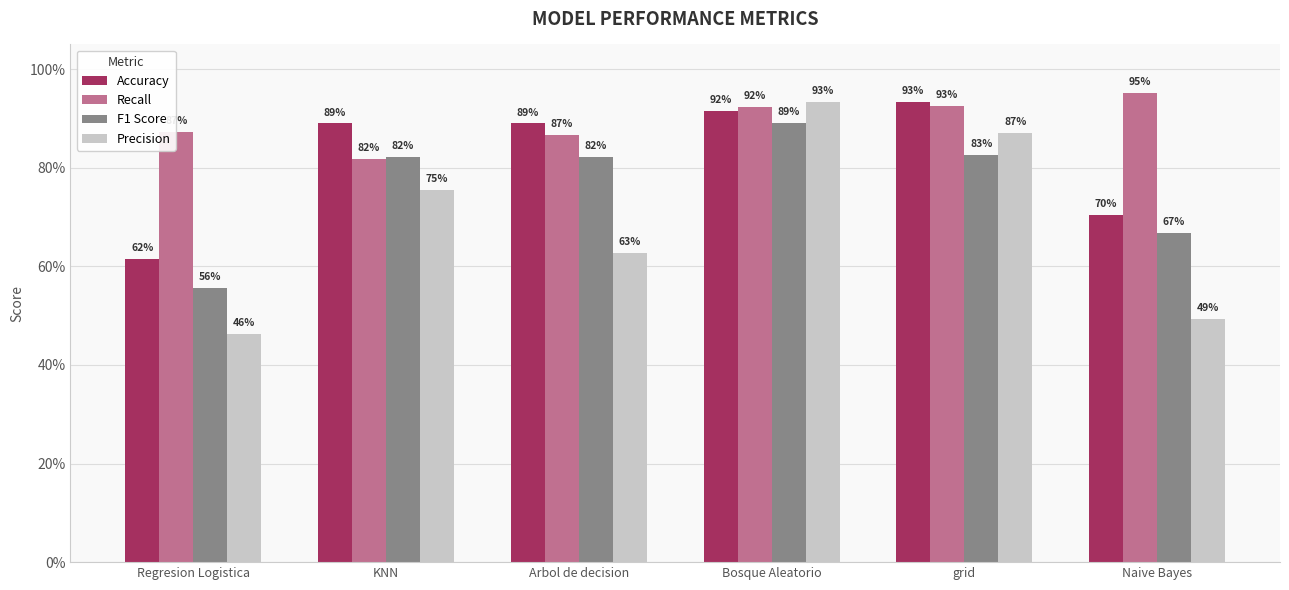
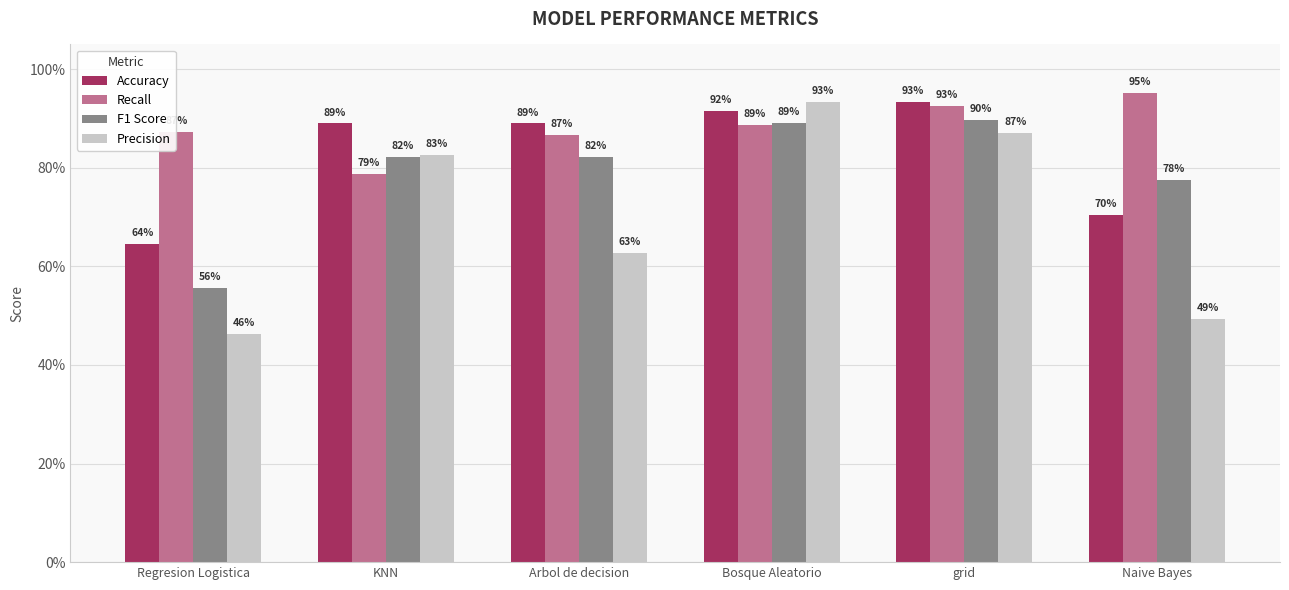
Accuracy, Regresion Logistica: 62% -> 64%
Recall, KNN: 82% -> 79%
Precision, KNN: 75% -> 83%
Recall, Bosque Aleatorio: 92% -> 89%
F1 Score, grid: 83% -> 90%
F1 Score, Naive Bayes: 67% -> 78%
